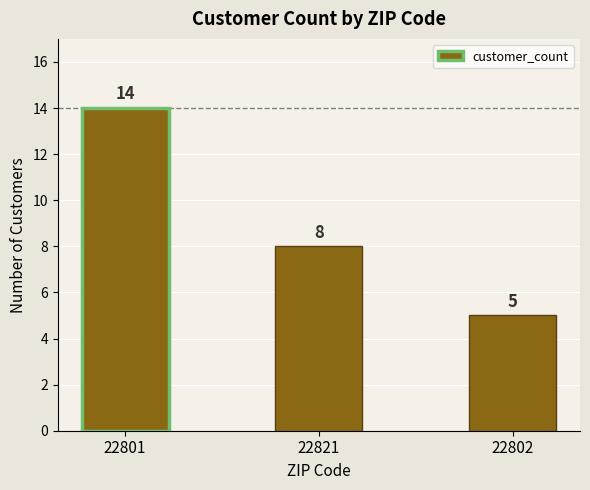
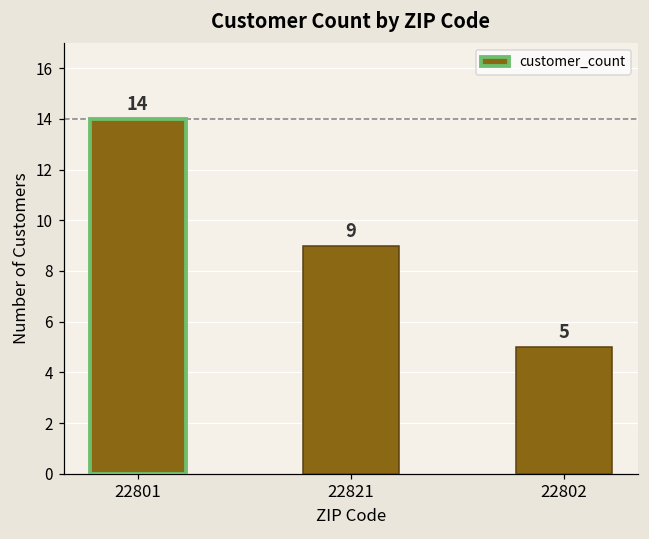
22821: 8 -> 9
